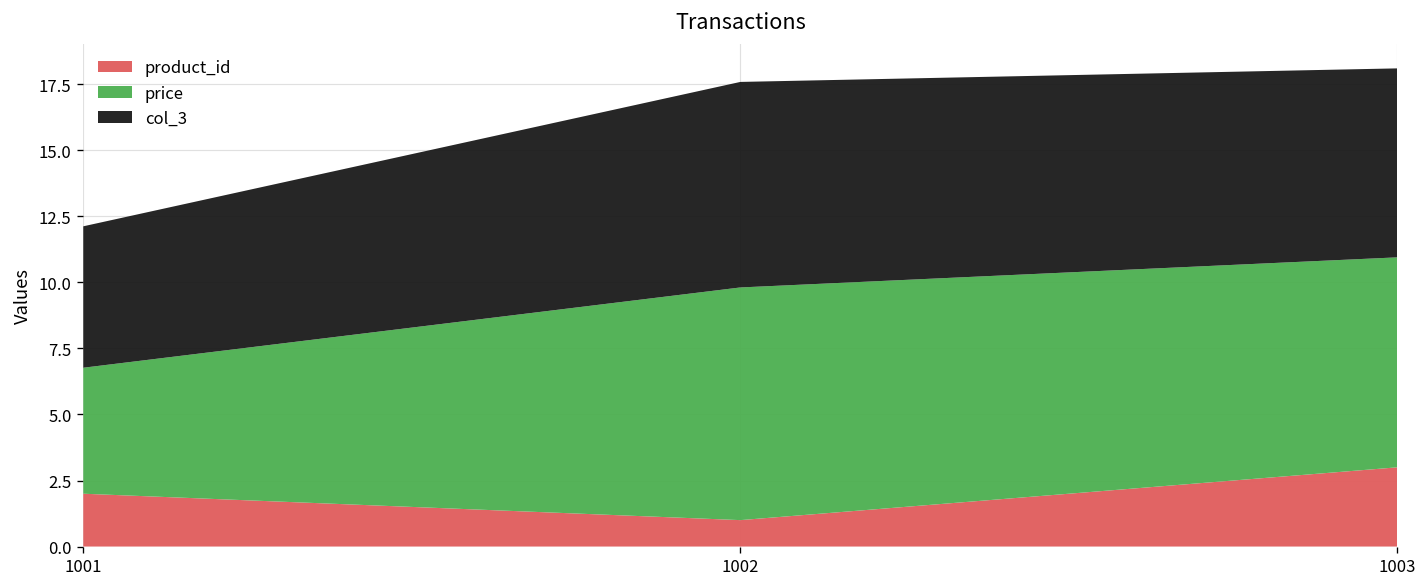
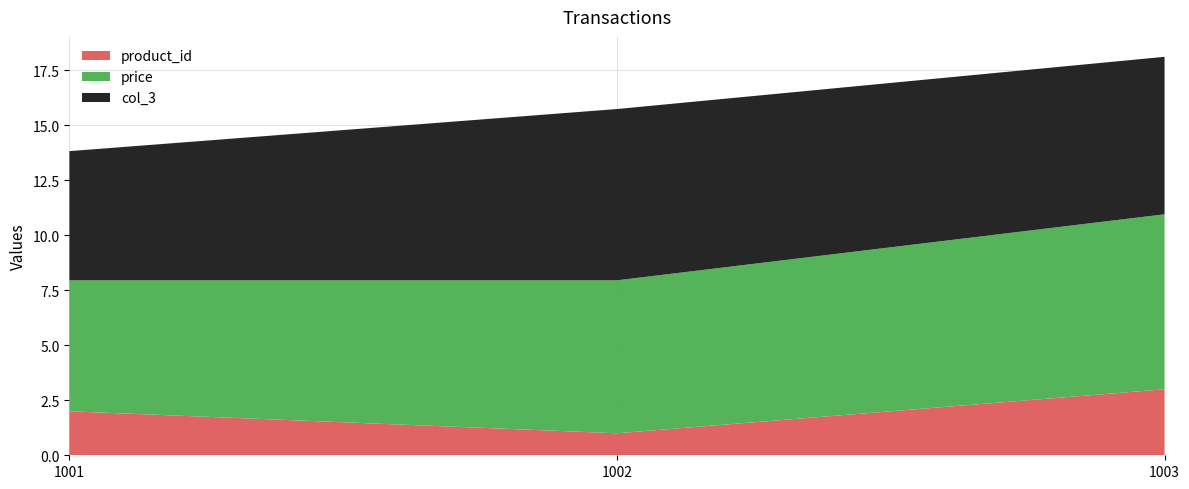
price, 1001: 4.8 -> 6.0
col_3, 1001: 5.4 -> 5.9
price, 1002: 8.8 -> 7.0
